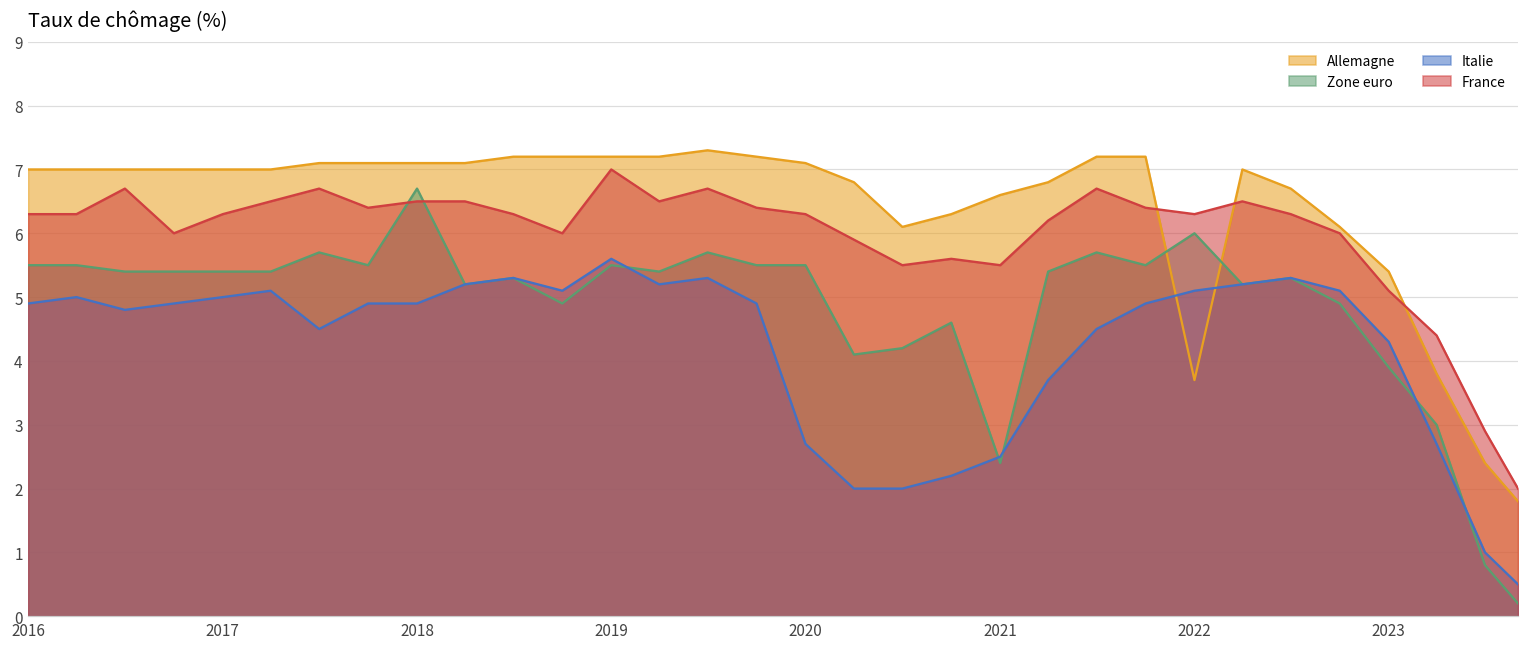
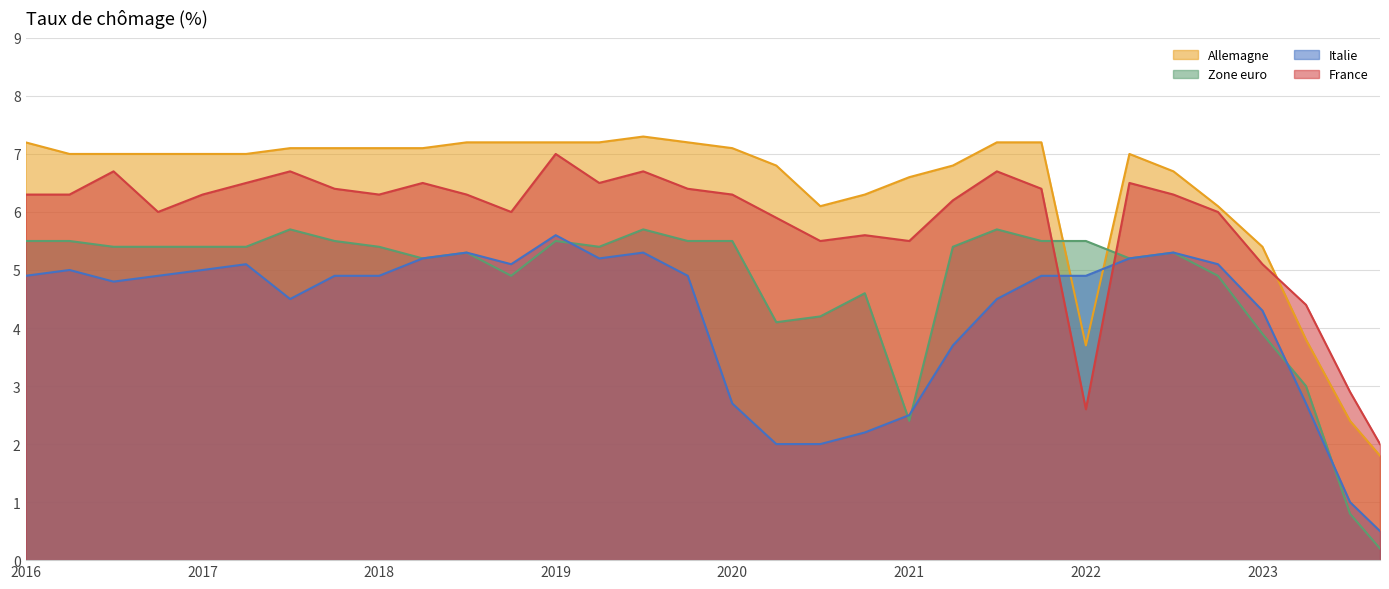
Allemagne, 2016: 7.0 -> 7.2
Zone euro, 2018: 6.7 -> 5.4
France, 2018: 6.5 -> 6.3
Zone euro, 2022: 6.0 -> 5.5
Italie, 2022: 5.1 -> 4.9
France, 2022: 6.3 -> 2.6
